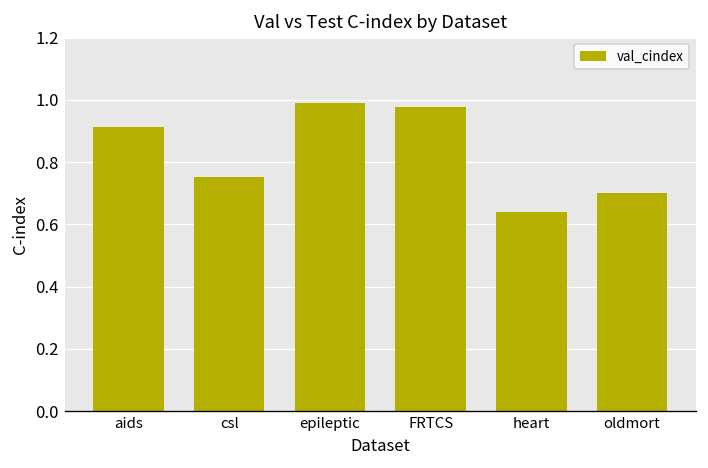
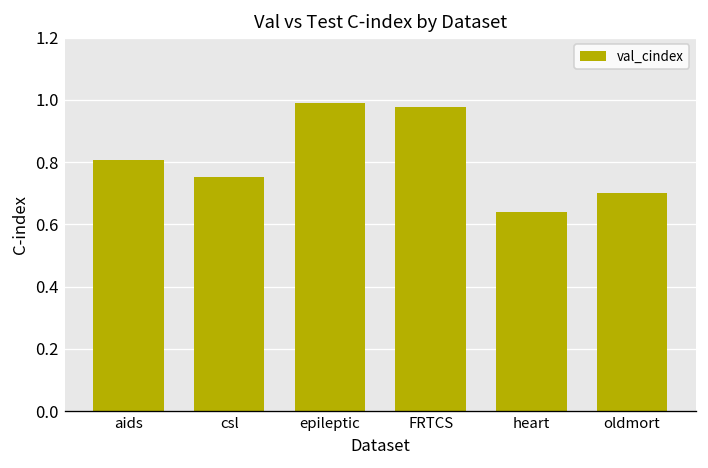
aids: 0.91 -> 0.81
